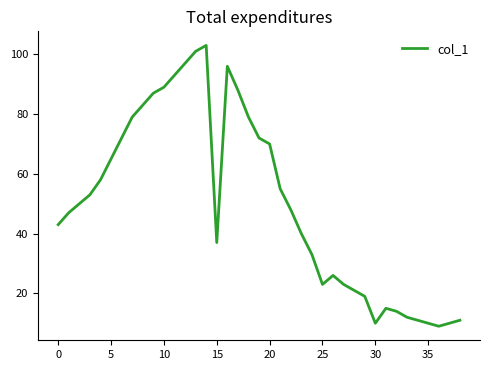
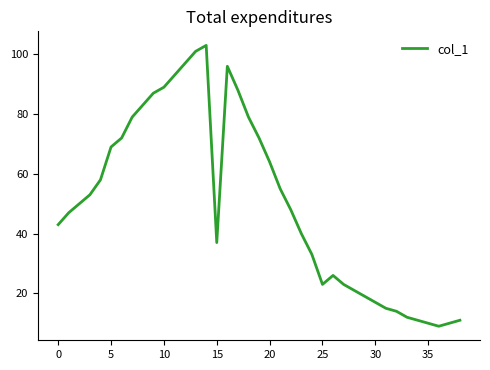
5: 65 -> 69
20: 70 -> 64
30: 10 -> 17
